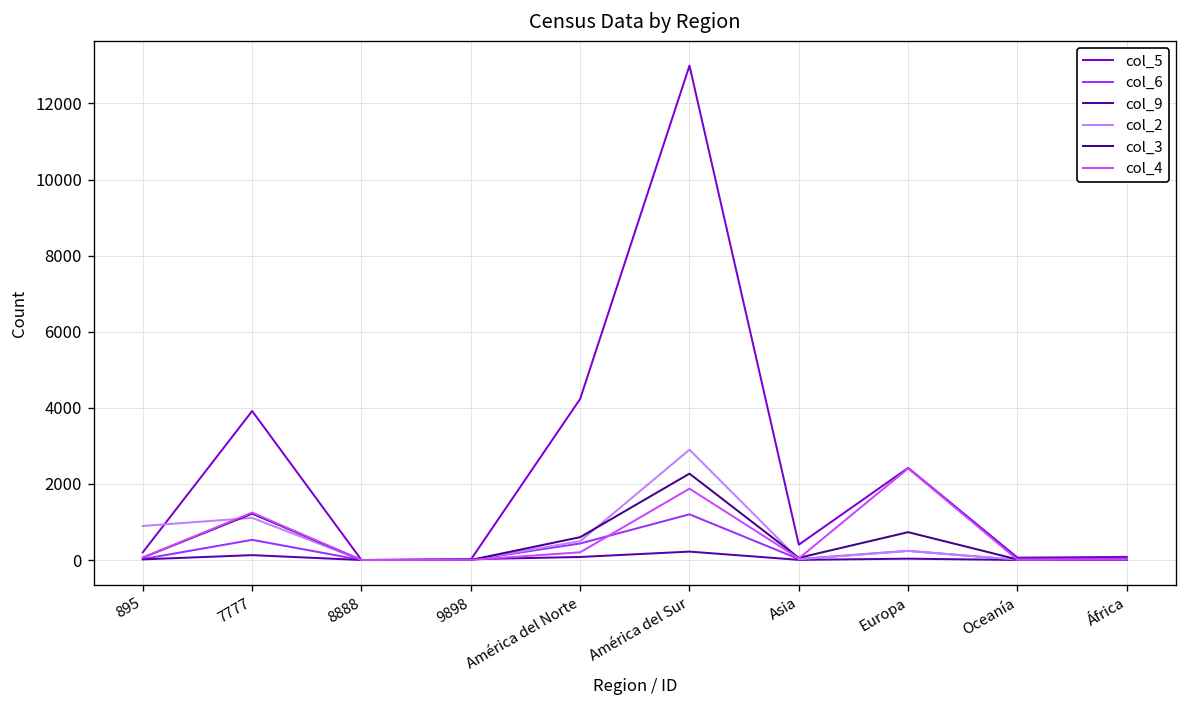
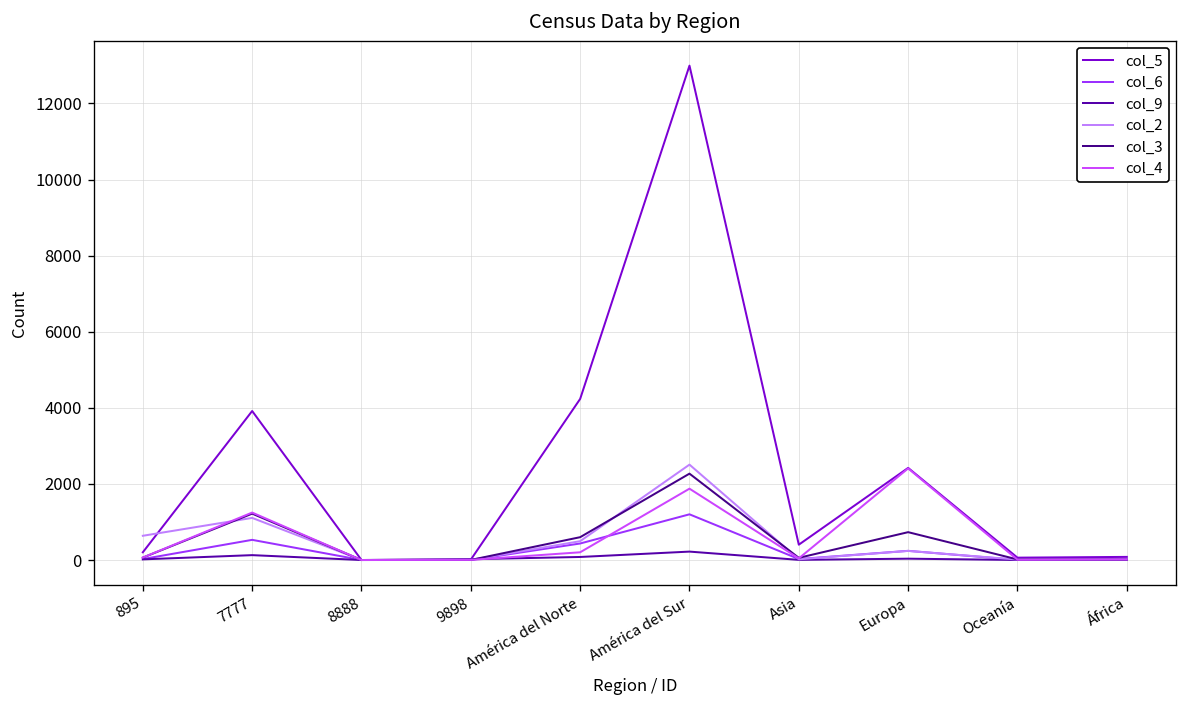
col_2, 895: 900 -> 600
col_2, América del Sur: 2900 -> 2500
